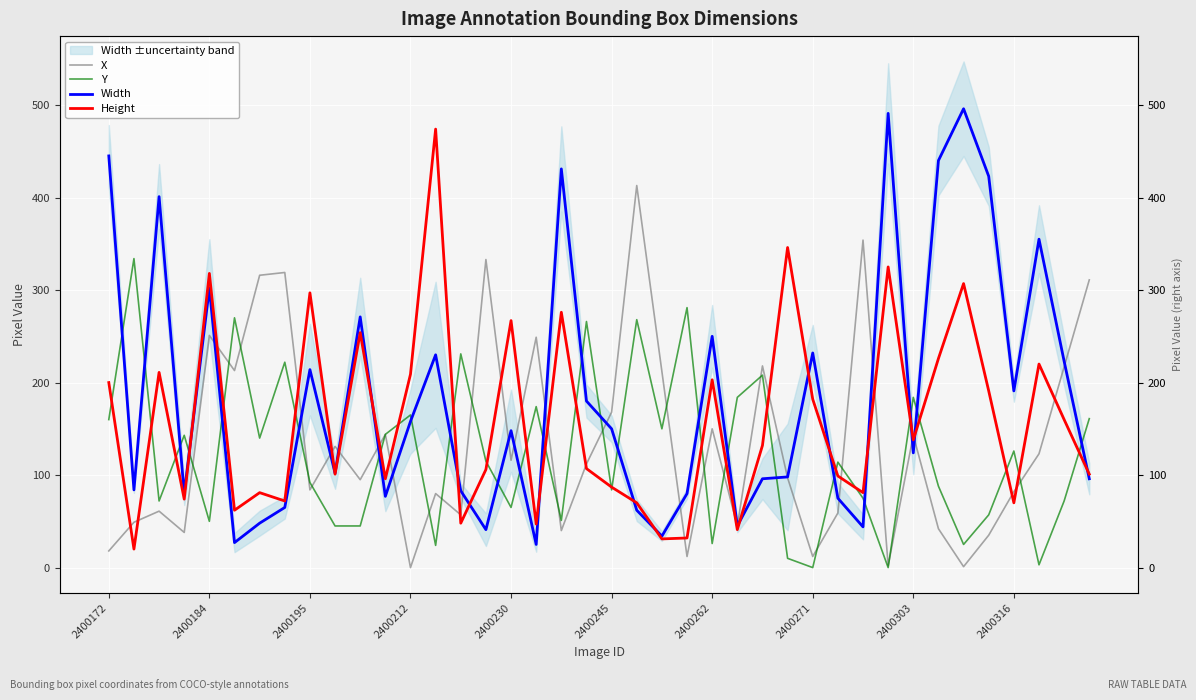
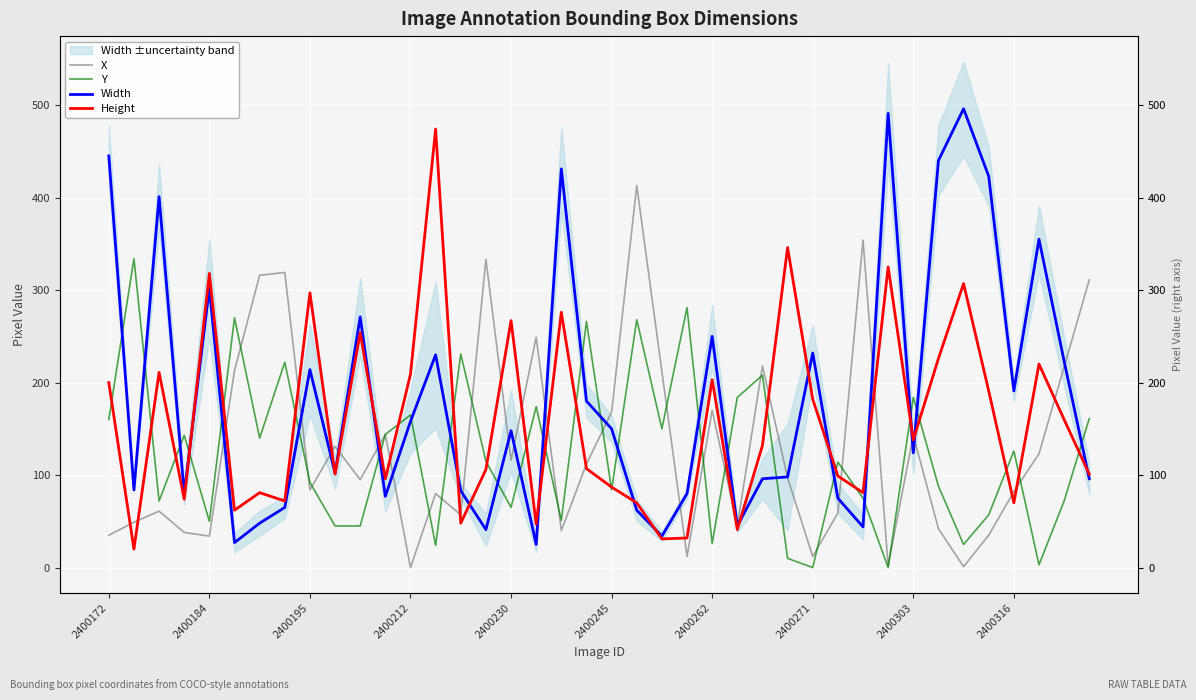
X, 2400172: 20 -> 40
X, 2400184: 250 -> 30
X, 2400262: 150 -> 170
